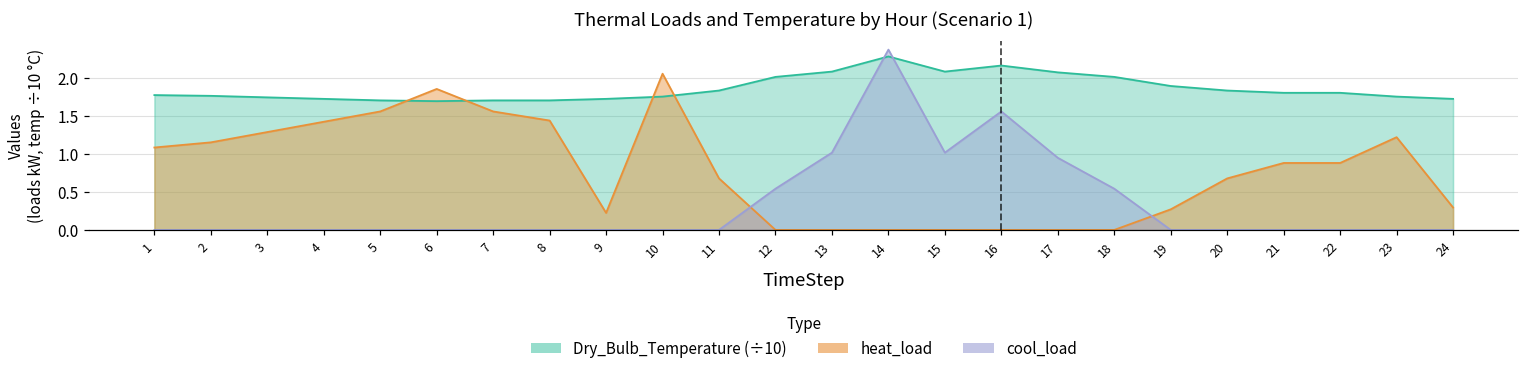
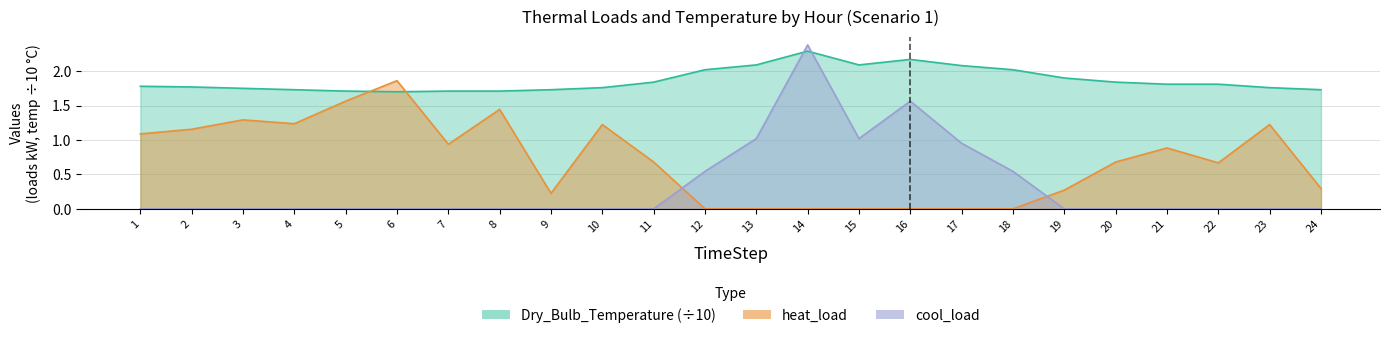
heat_load, 4: 1.4 -> 1.2
heat_load, 7: 1.6 -> 0.9
heat_load, 10: 2.1 -> 1.2
heat_load, 22: 0.9 -> 0.7
